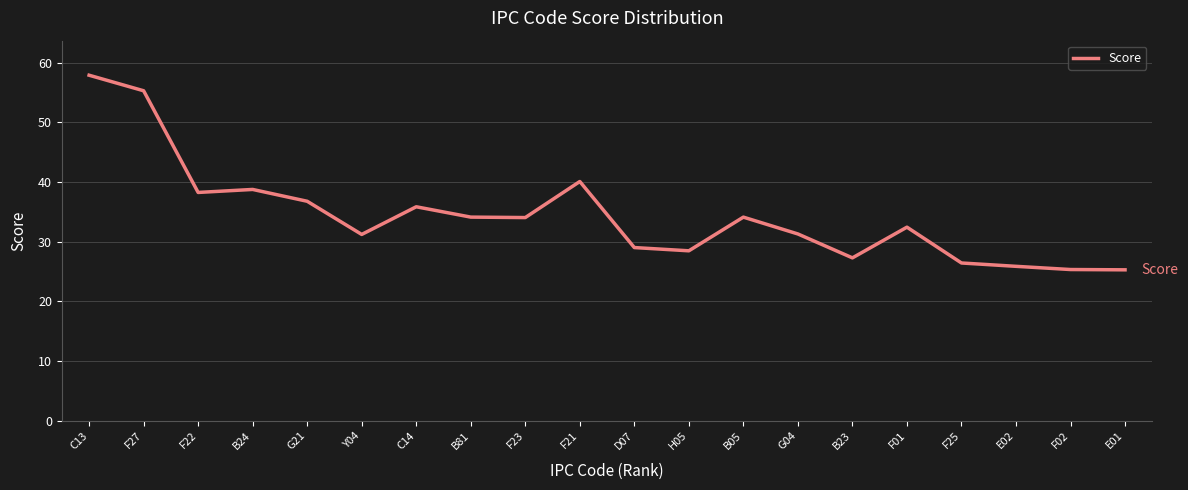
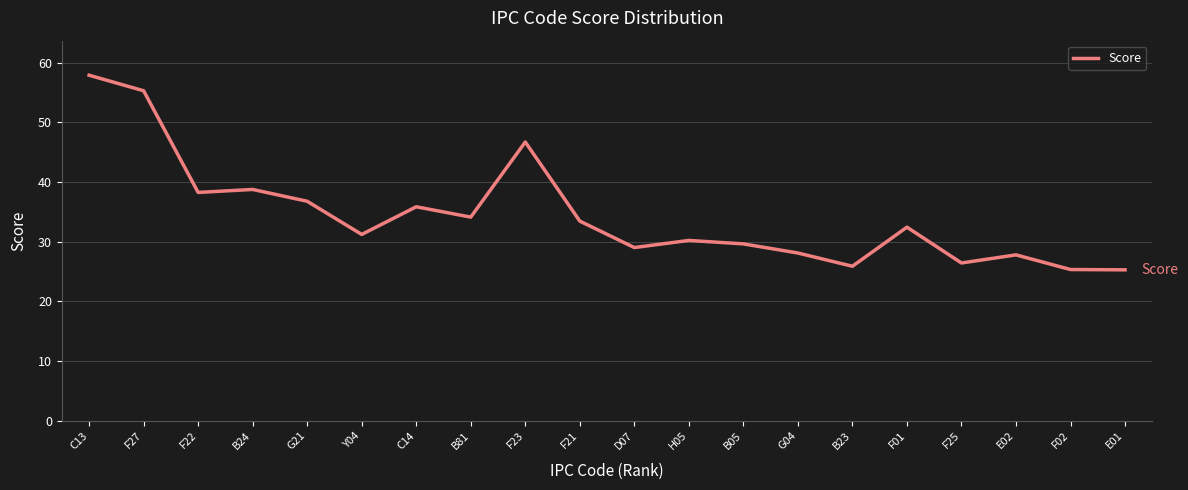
F23: 34 -> 47
F21: 40 -> 33
H05: 28 -> 30
B05: 34 -> 30
G04: 31 -> 28
B23: 27 -> 26
E02: 26 -> 28
